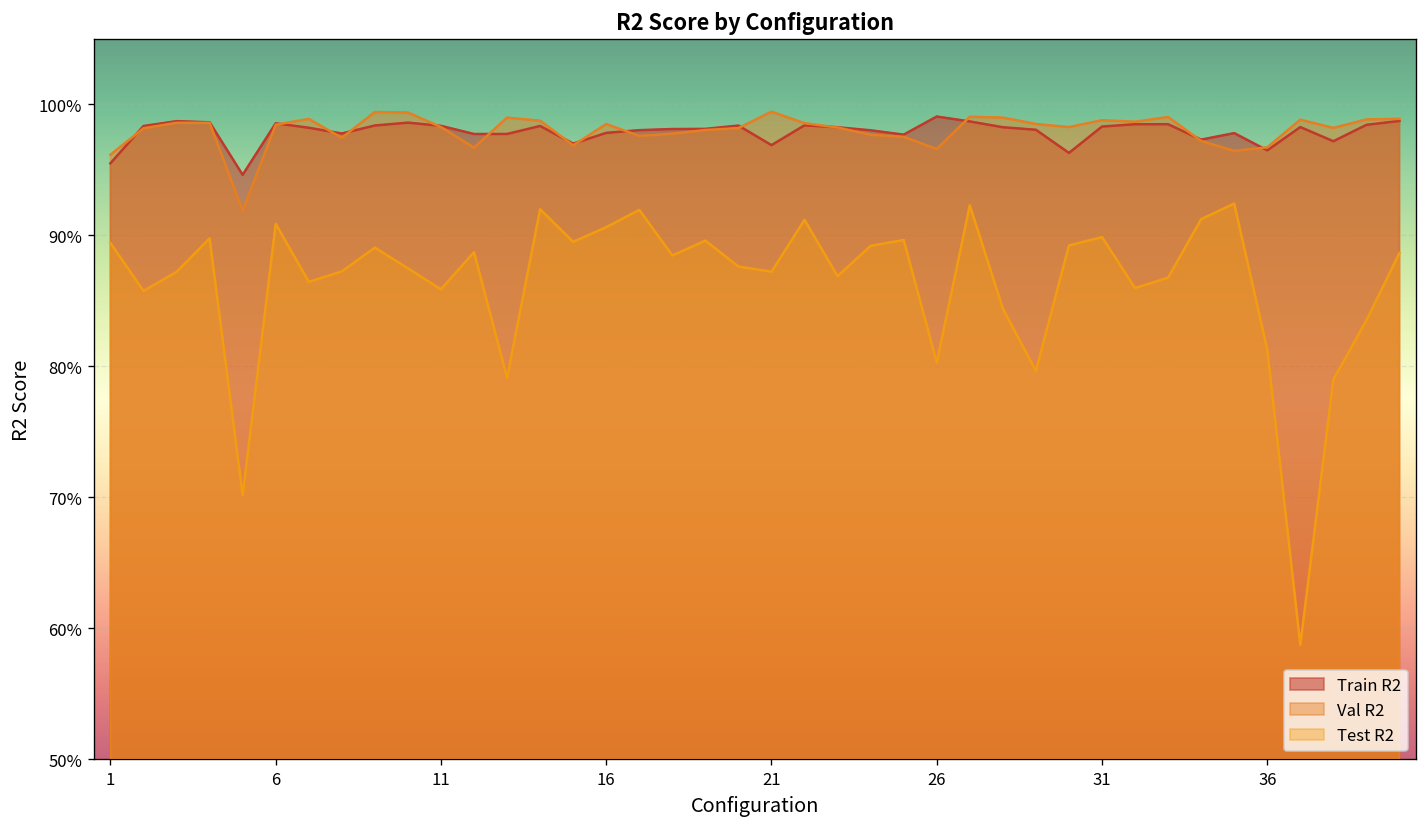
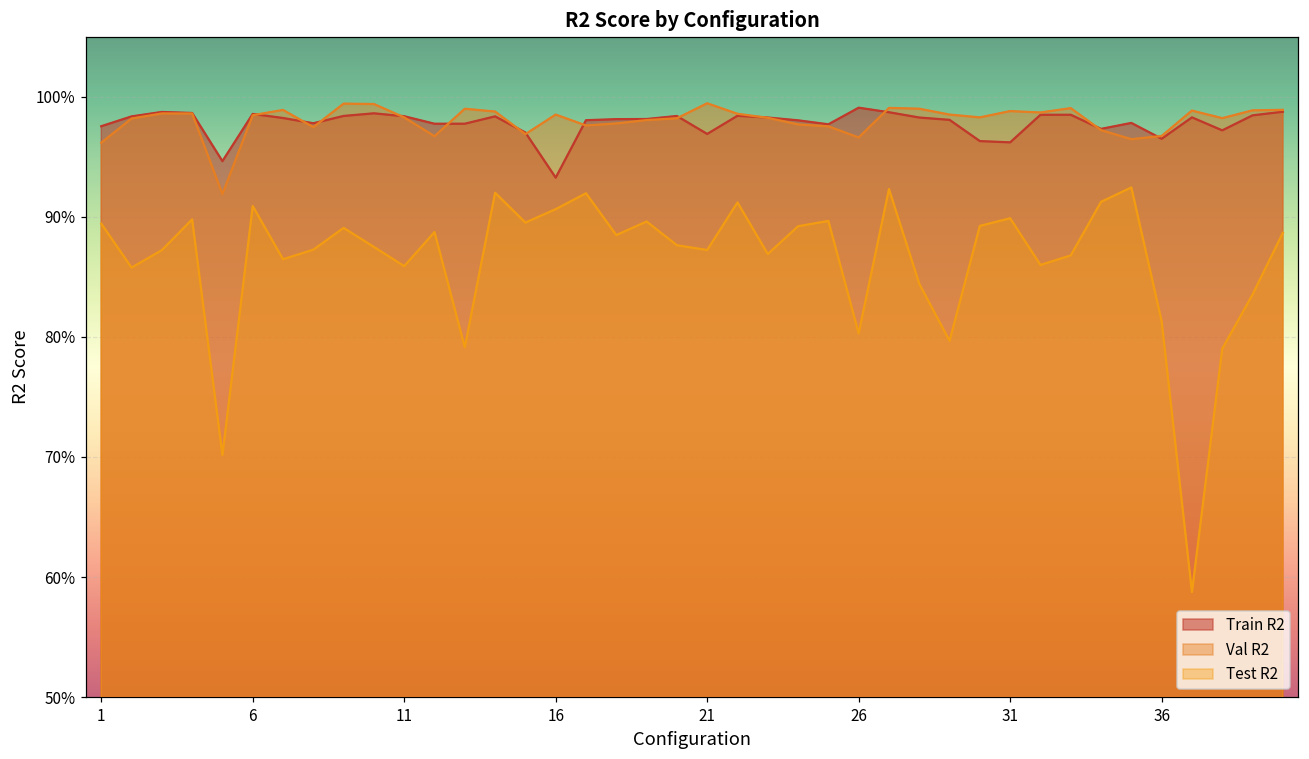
Train R2, 1: 95.5% -> 97.5%
Train R2, 16: 97.8% -> 93.3%
Train R2, 31: 98.3% -> 96.2%
